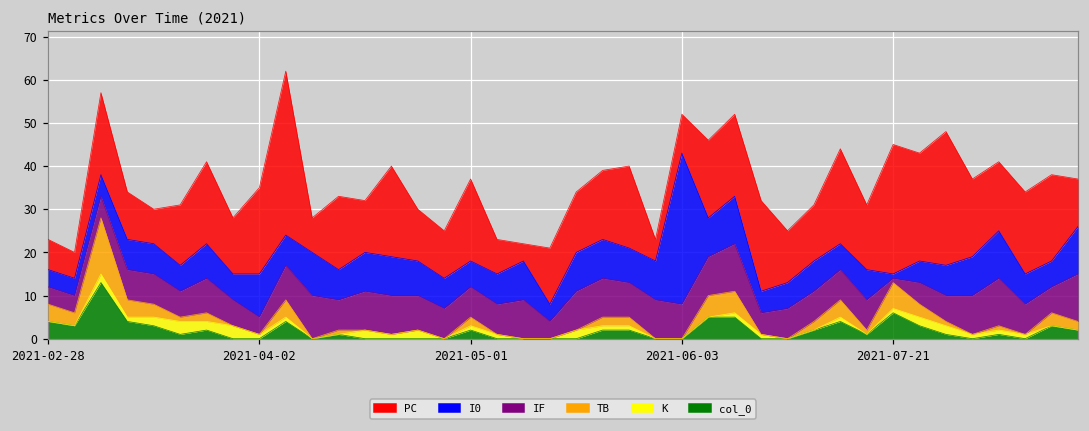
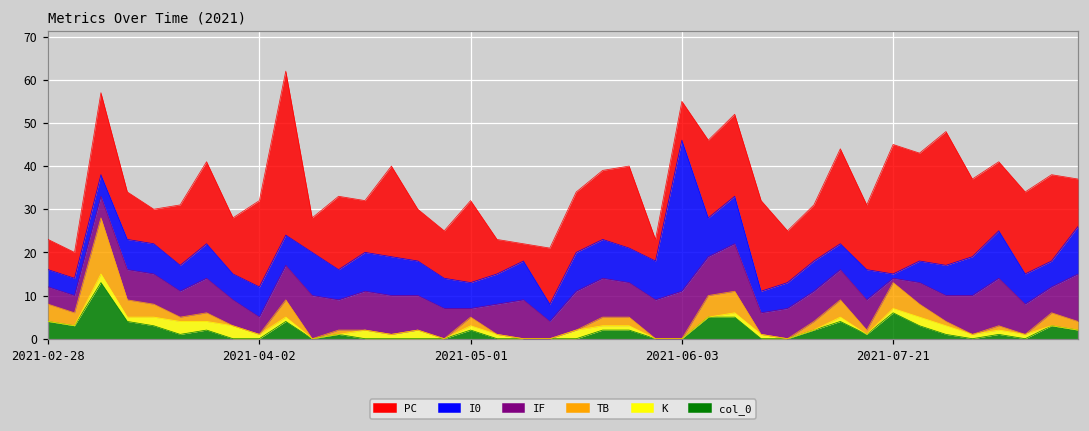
I0, 2021-04-02: 10 -> 7
IF, 2021-05-01: 7 -> 2
IF, 2021-06-03: 8 -> 11
